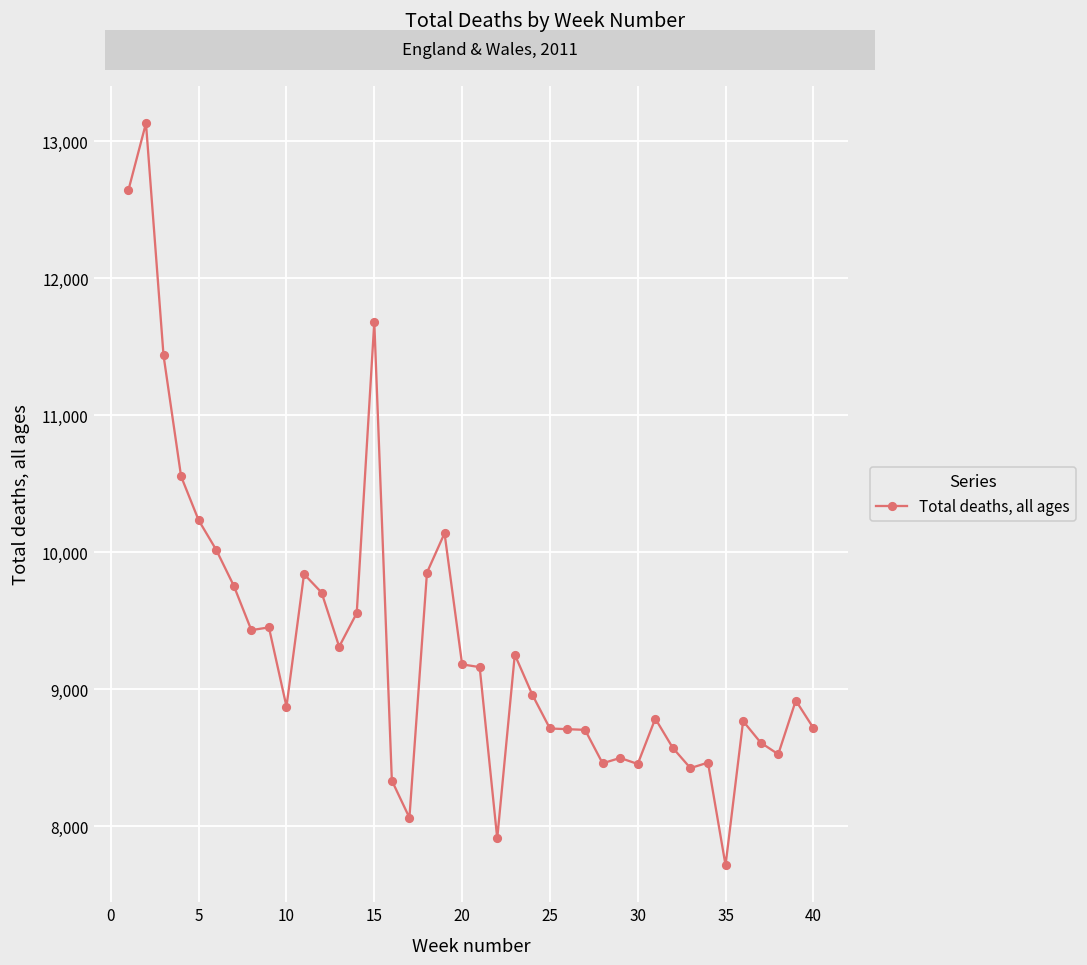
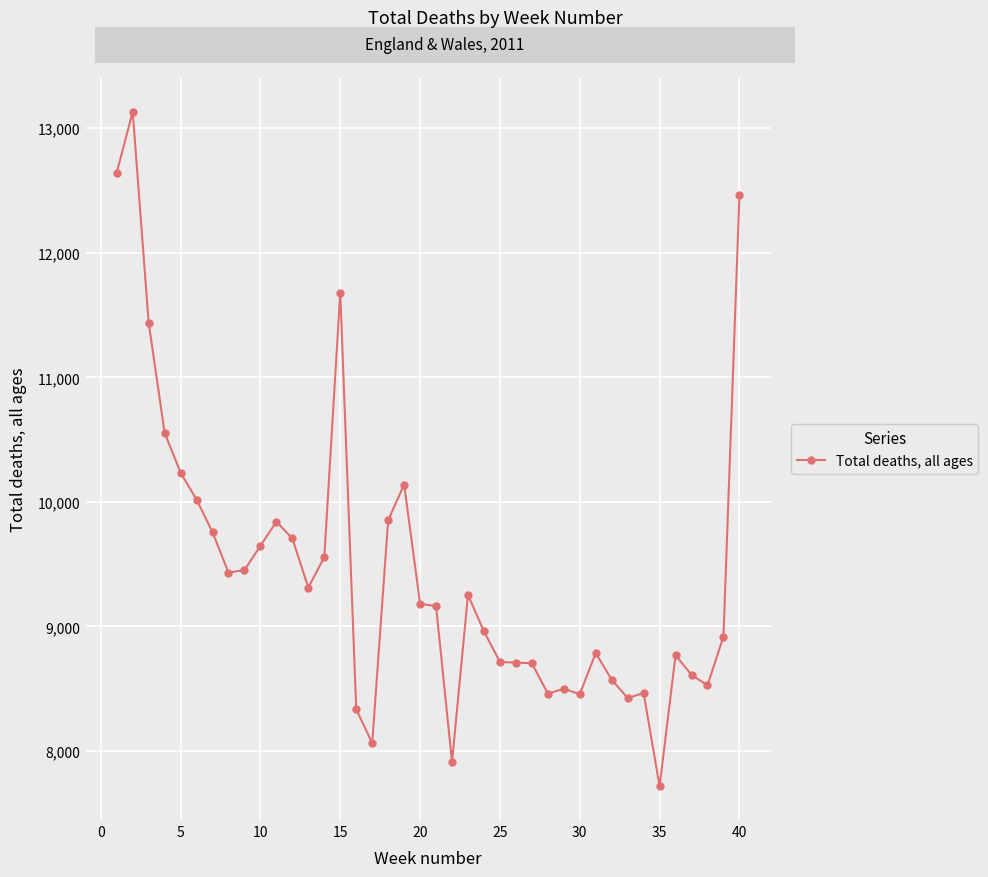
10: 8,880 -> 9,650
40: 8,720 -> 12,460
